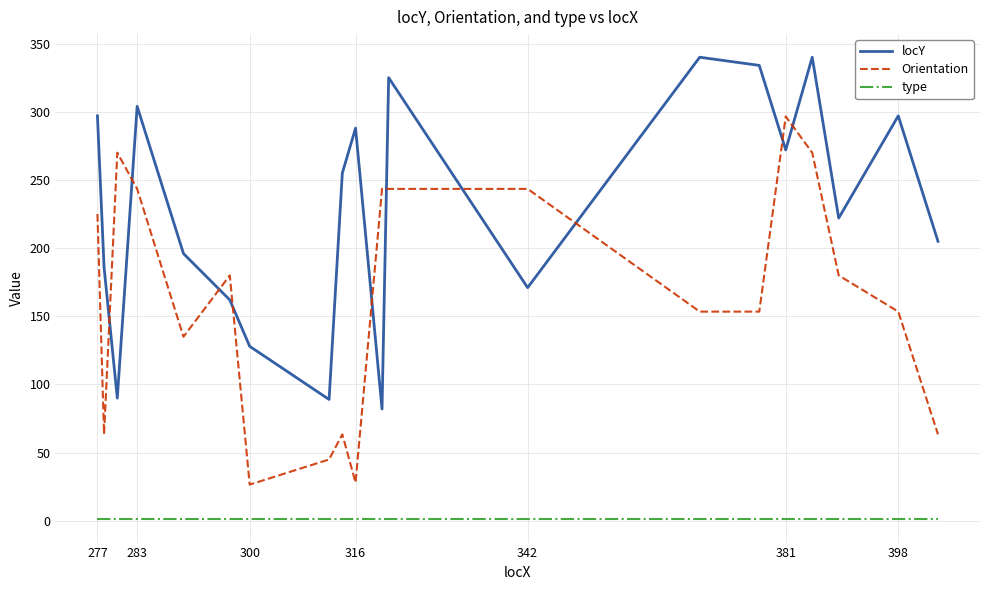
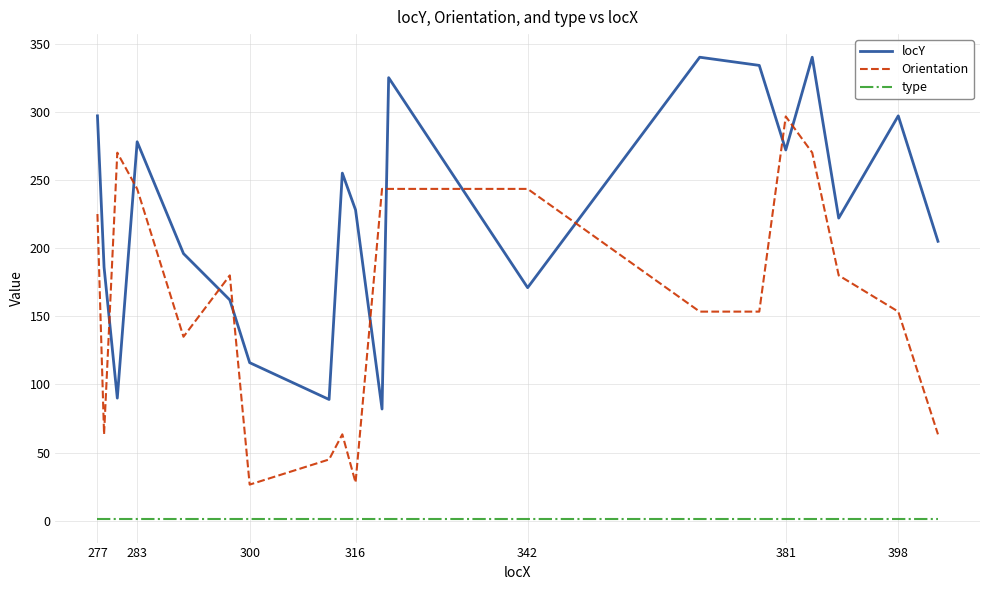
locY, 283: 304 -> 278
locY, 300: 128 -> 116
locY, 316: 288 -> 228
